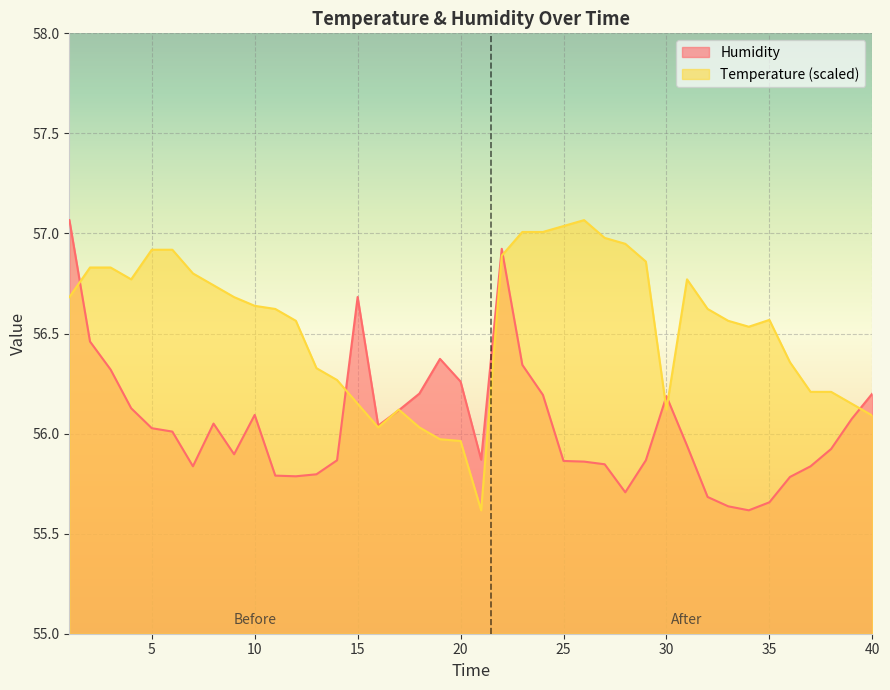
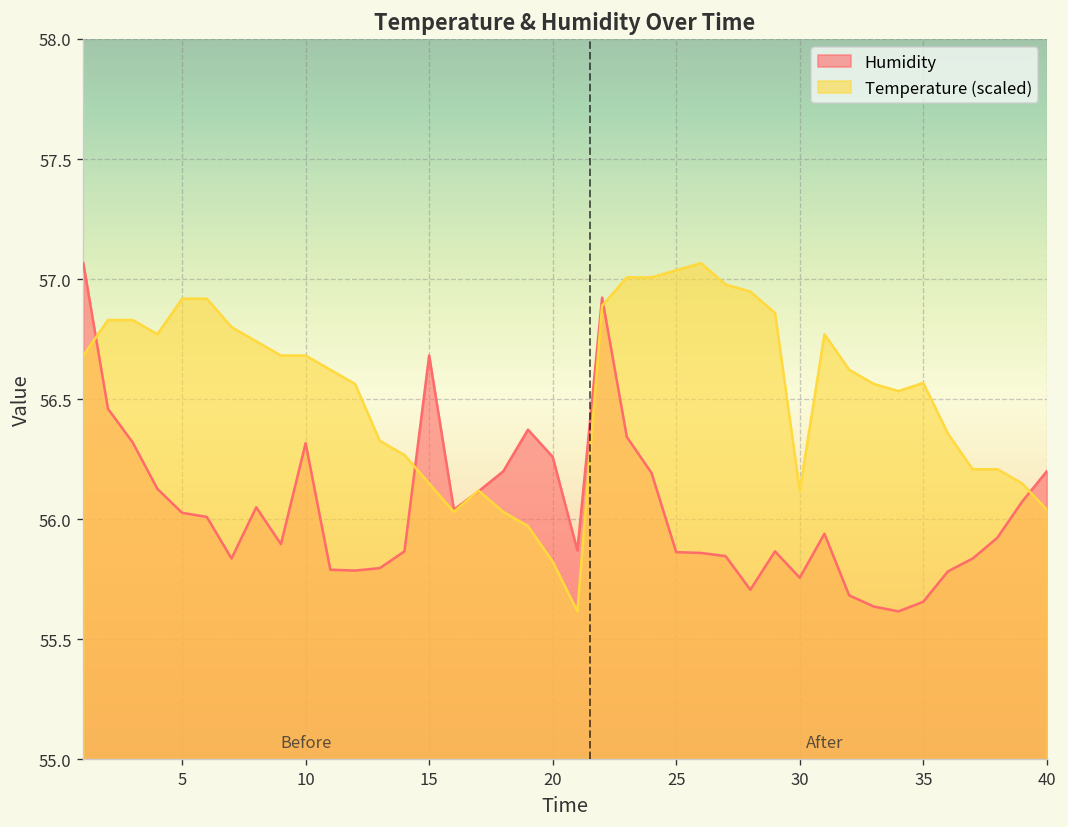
Humidity, 10: 56.09 -> 56.32
Temperature (scaled), 10: 56.64 -> 56.68
Temperature (scaled), 20: 55.96 -> 55.82
Humidity, 30: 56.19 -> 55.76
Temperature (scaled), 40: 56.09 -> 56.04
